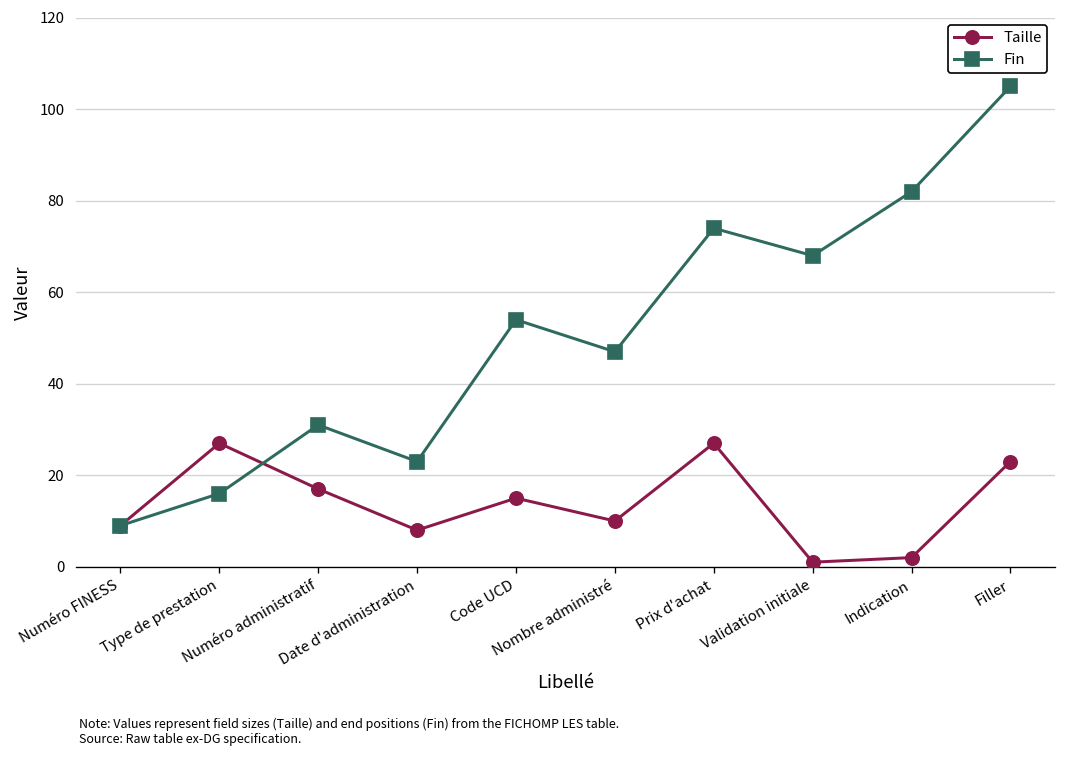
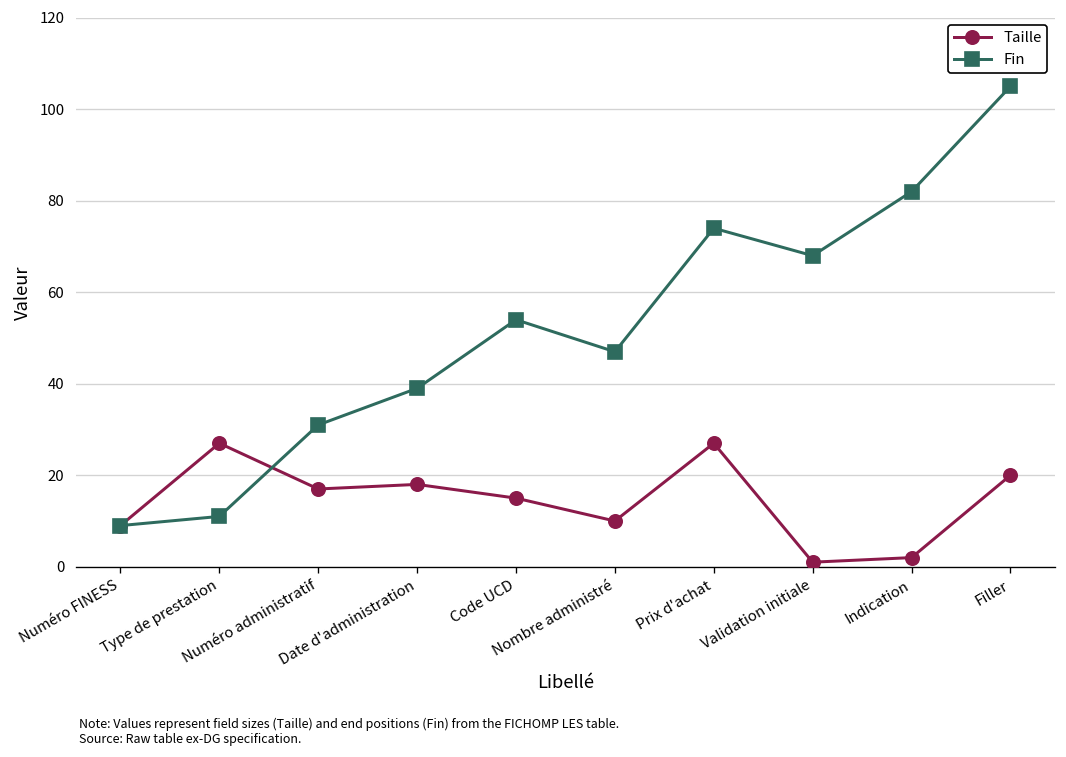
Fin, Type de prestation: 16 -> 11
Taille, Date d'administration: 8 -> 18
Fin, Date d'administration: 23 -> 39
Taille, Filler: 23 -> 20
